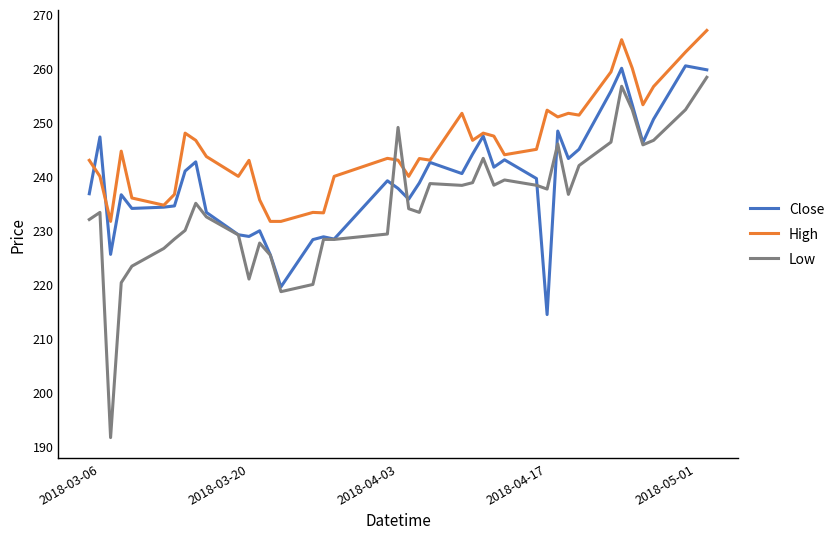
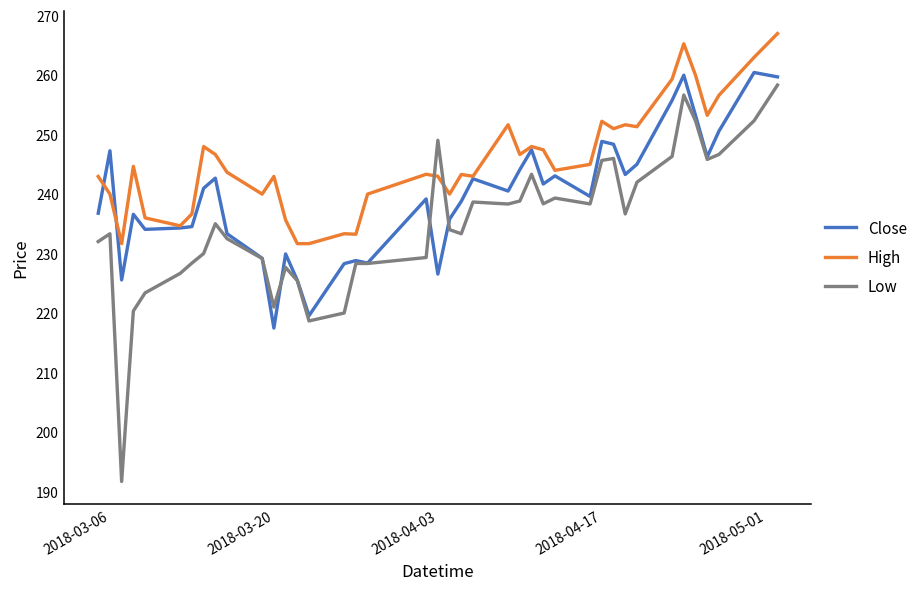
Close, 2018-03-20: 229 -> 217
Close, 2018-04-03: 238 -> 227
Close, 2018-04-17: 214 -> 249
Low, 2018-04-17: 238 -> 246
